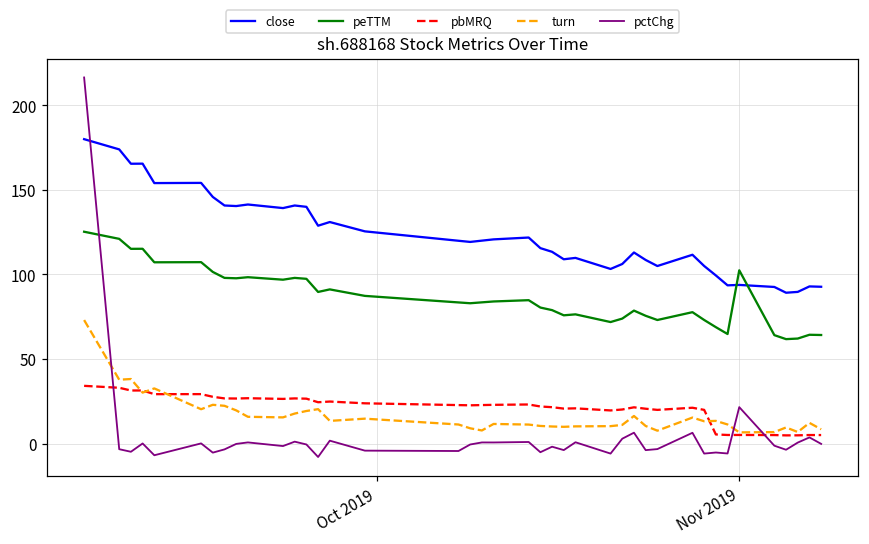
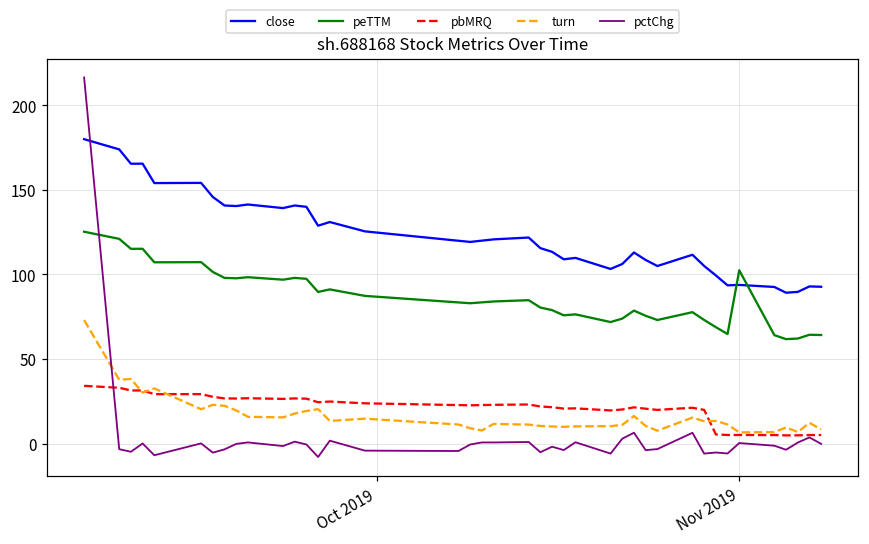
pctChg, Nov 2019: 22 -> 0
